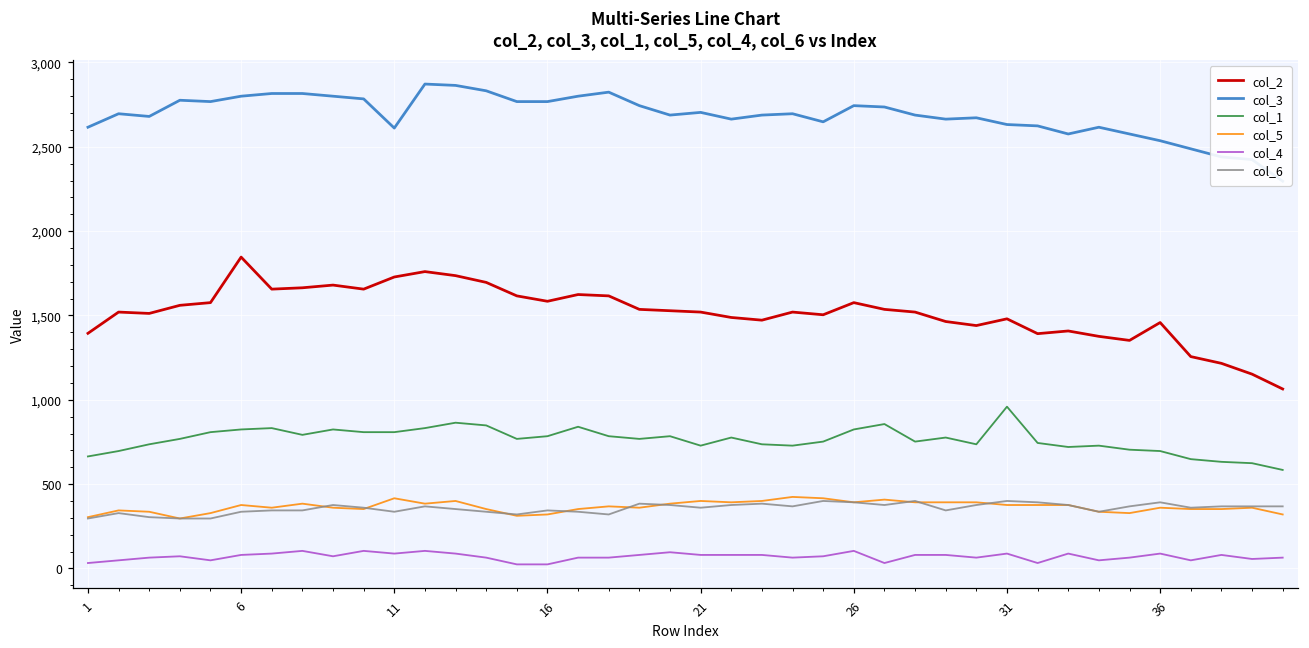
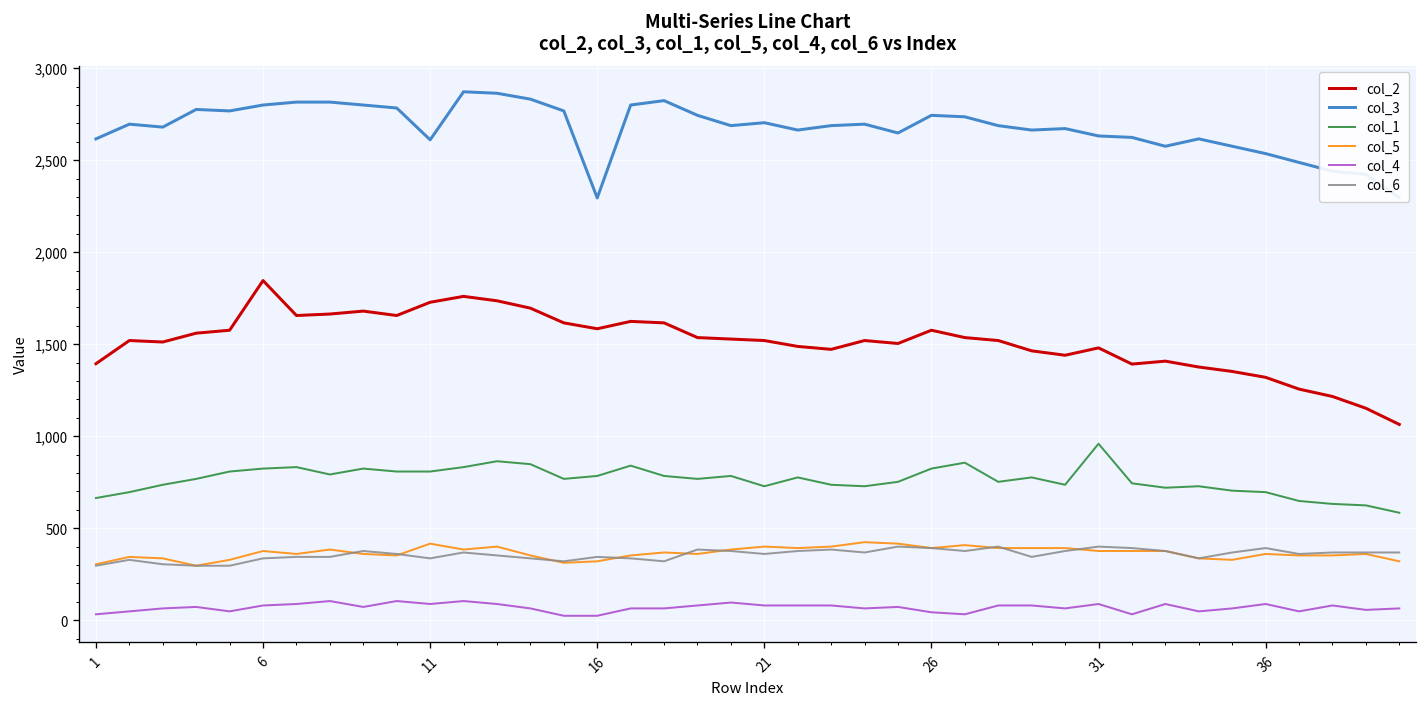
col_3, 16: 2,770 -> 2,300
col_4, 26: 100 -> 40
col_2, 36: 1,460 -> 1,320
